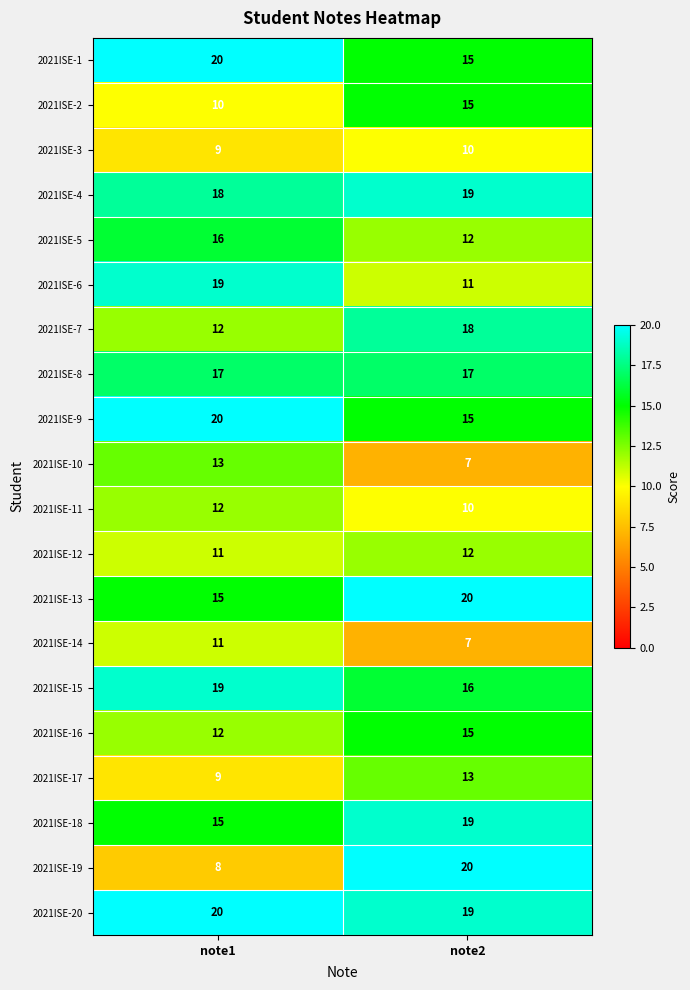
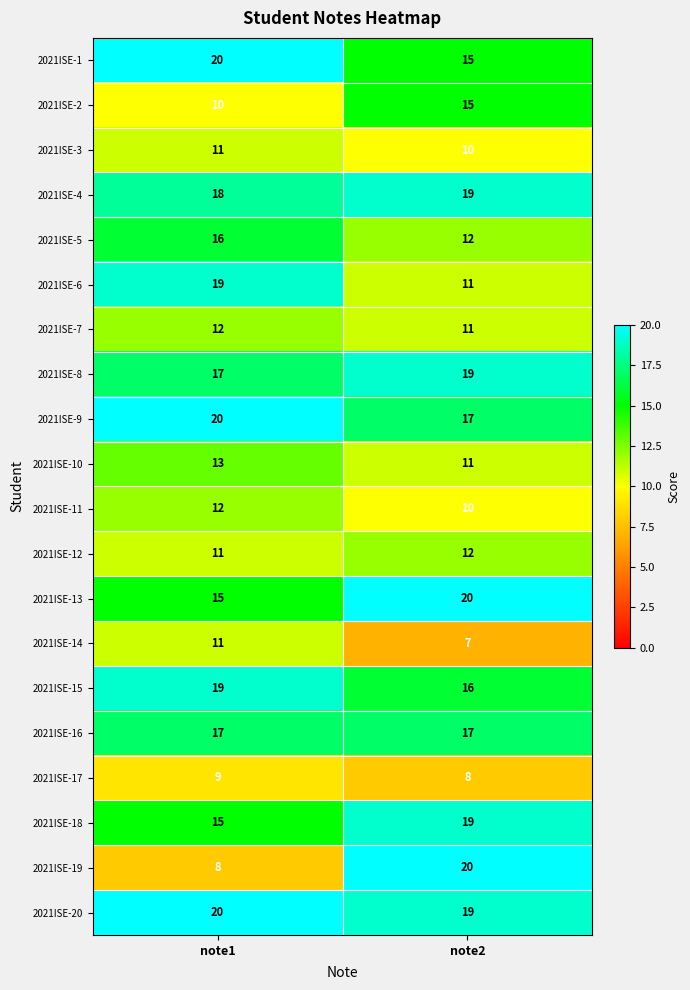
2021ISE-3, note1: 9 -> 11
2021ISE-7, note2: 18 -> 11
2021ISE-8, note2: 17 -> 19
2021ISE-9, note2: 15 -> 17
2021ISE-10, note2: 7 -> 11
2021ISE-16, note1: 12 -> 17
2021ISE-16, note2: 15 -> 17
2021ISE-17, note2: 13 -> 8
